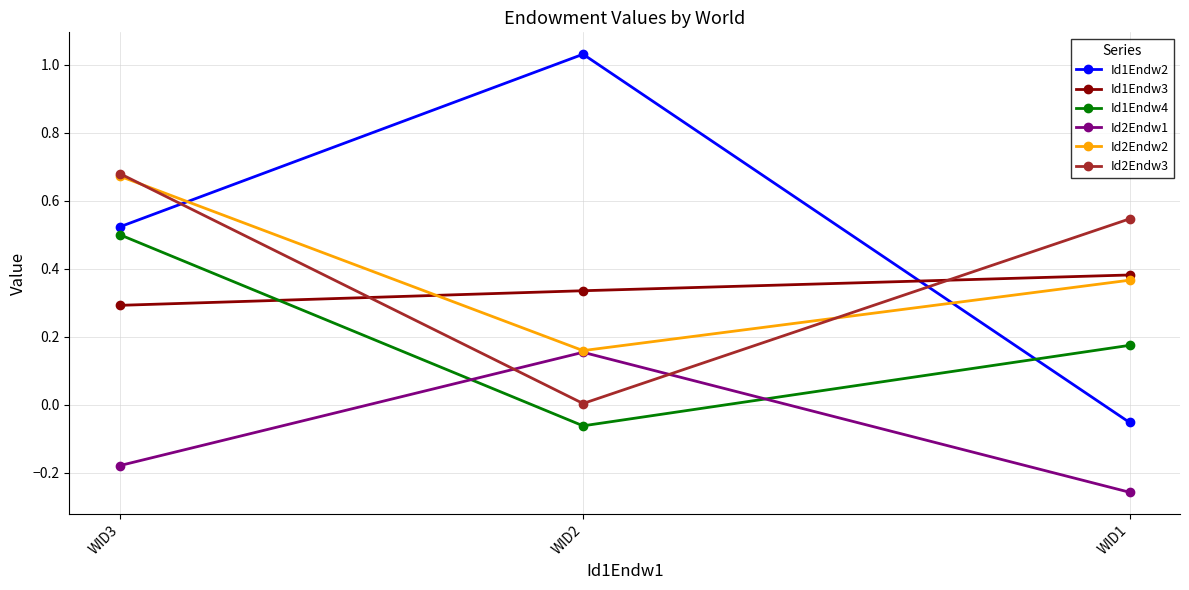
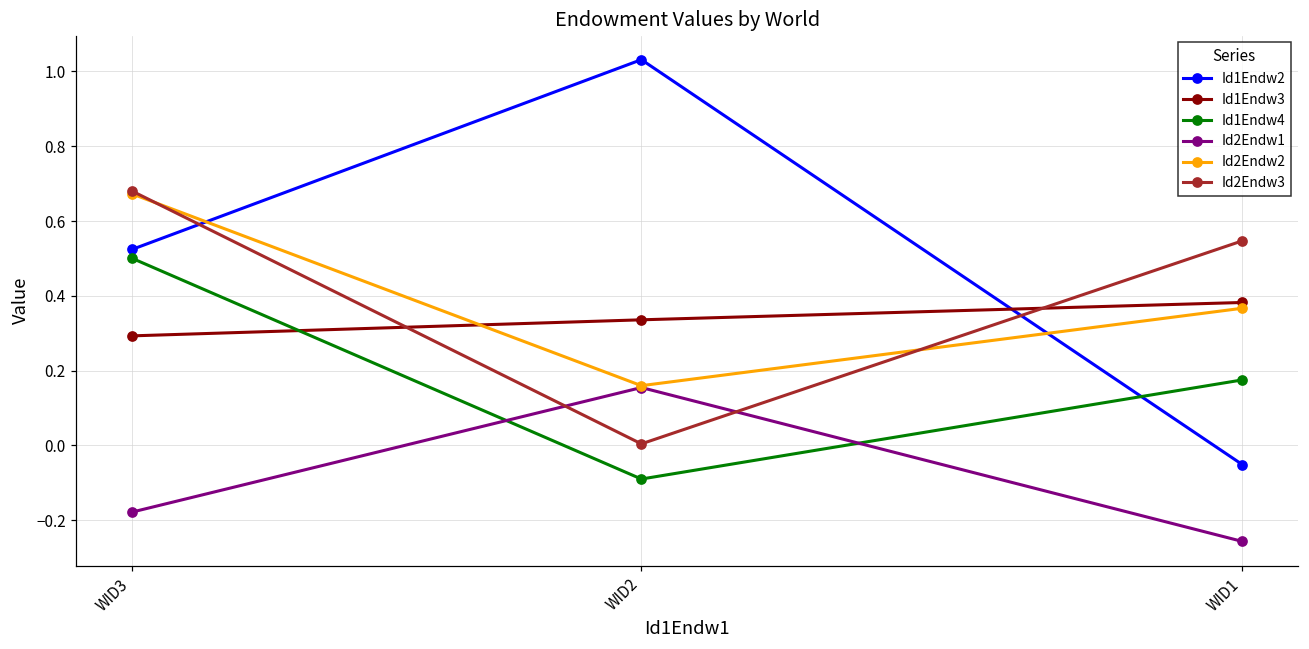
Id1Endw4, WID2: -0.06 -> -0.09
